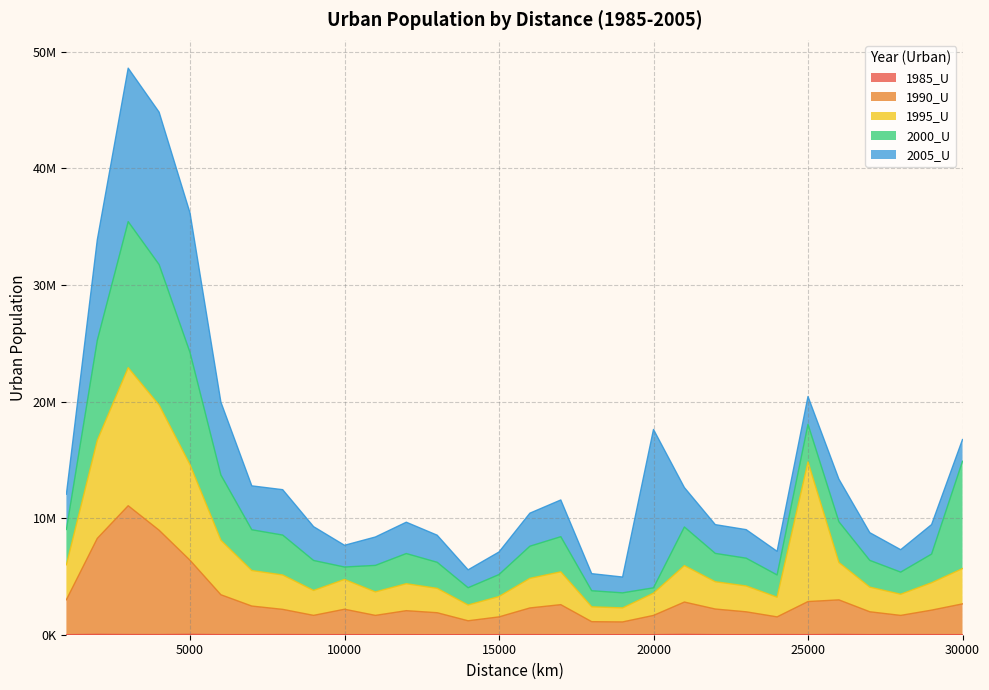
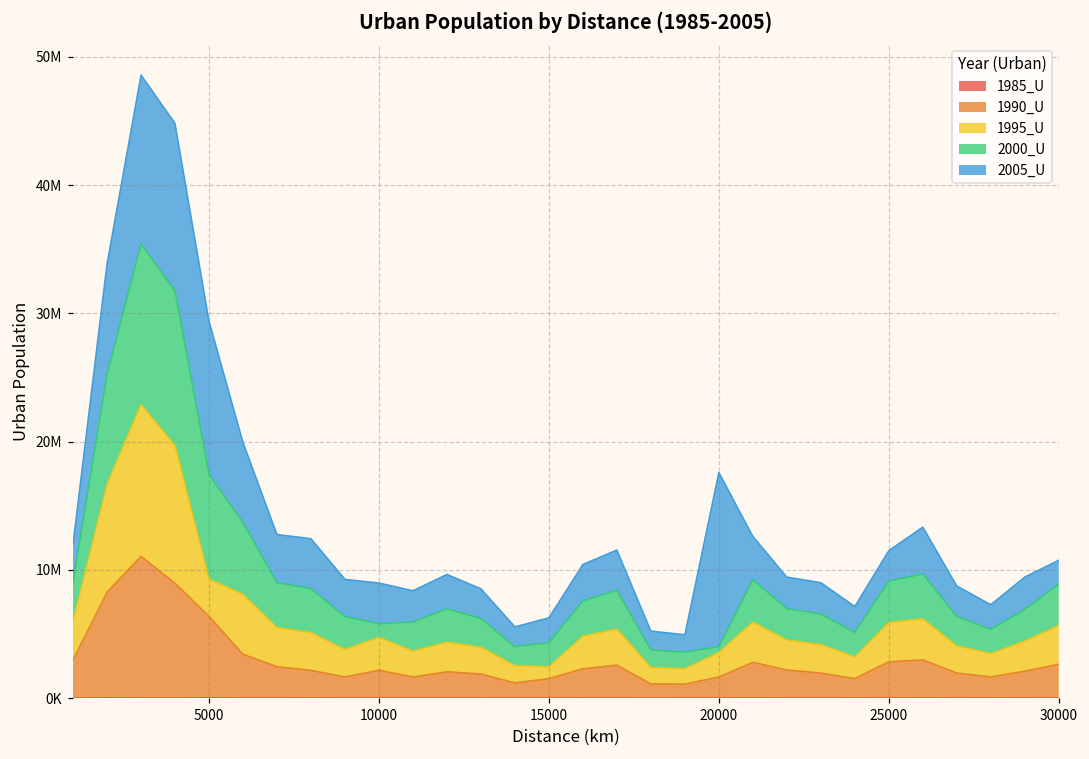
1995_U, 5000: 8200000 -> 2900000
2000_U, 5000: 9600000 -> 8200000
2005_U, 10000: 1900000 -> 3200000
1995_U, 15000: 1700000 -> 900000
1995_U, 25000: 12000000 -> 3100000
2000_U, 30000: 9200000 -> 3200000
